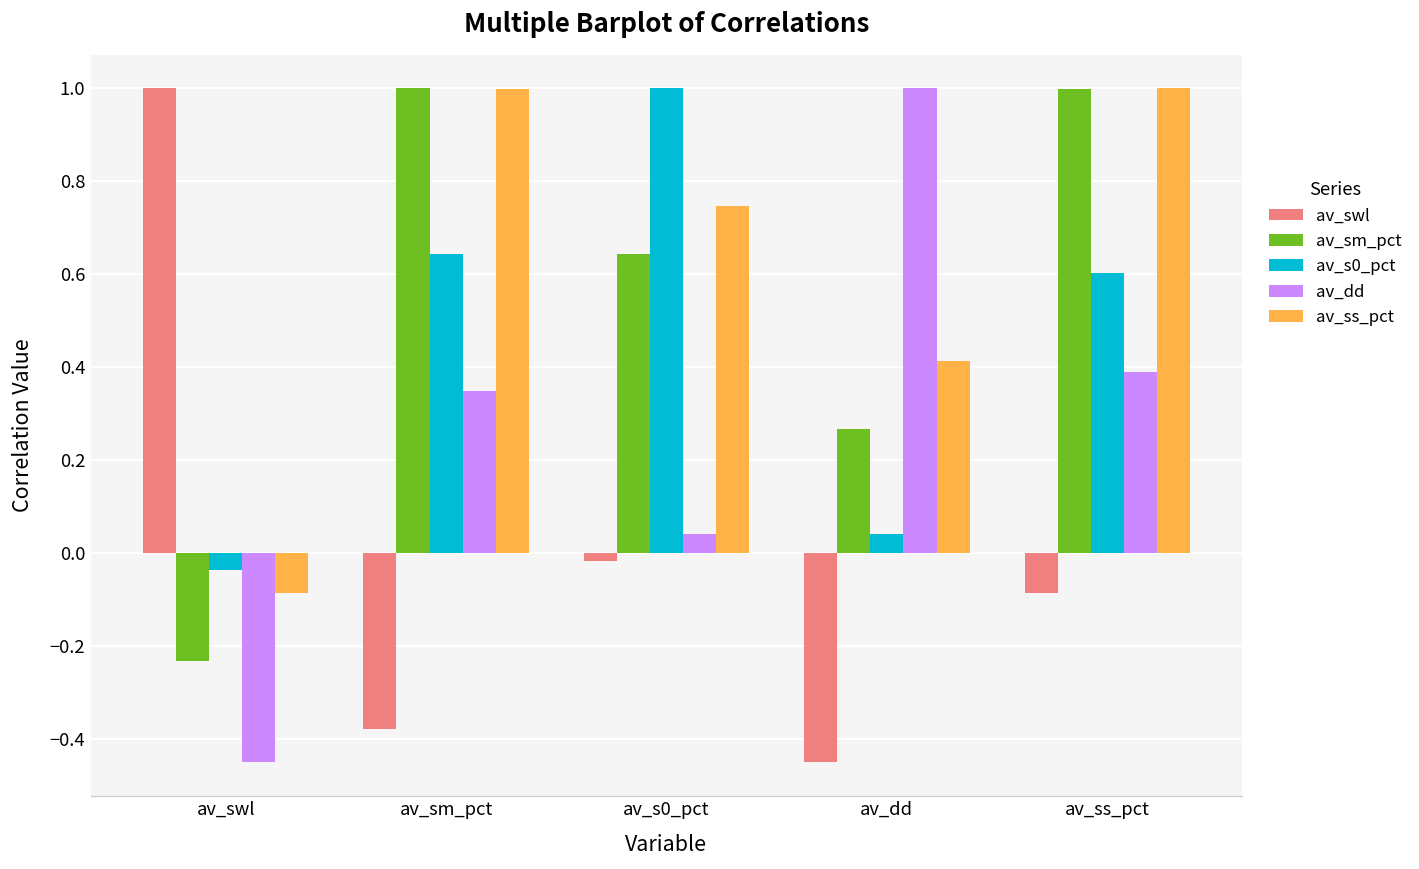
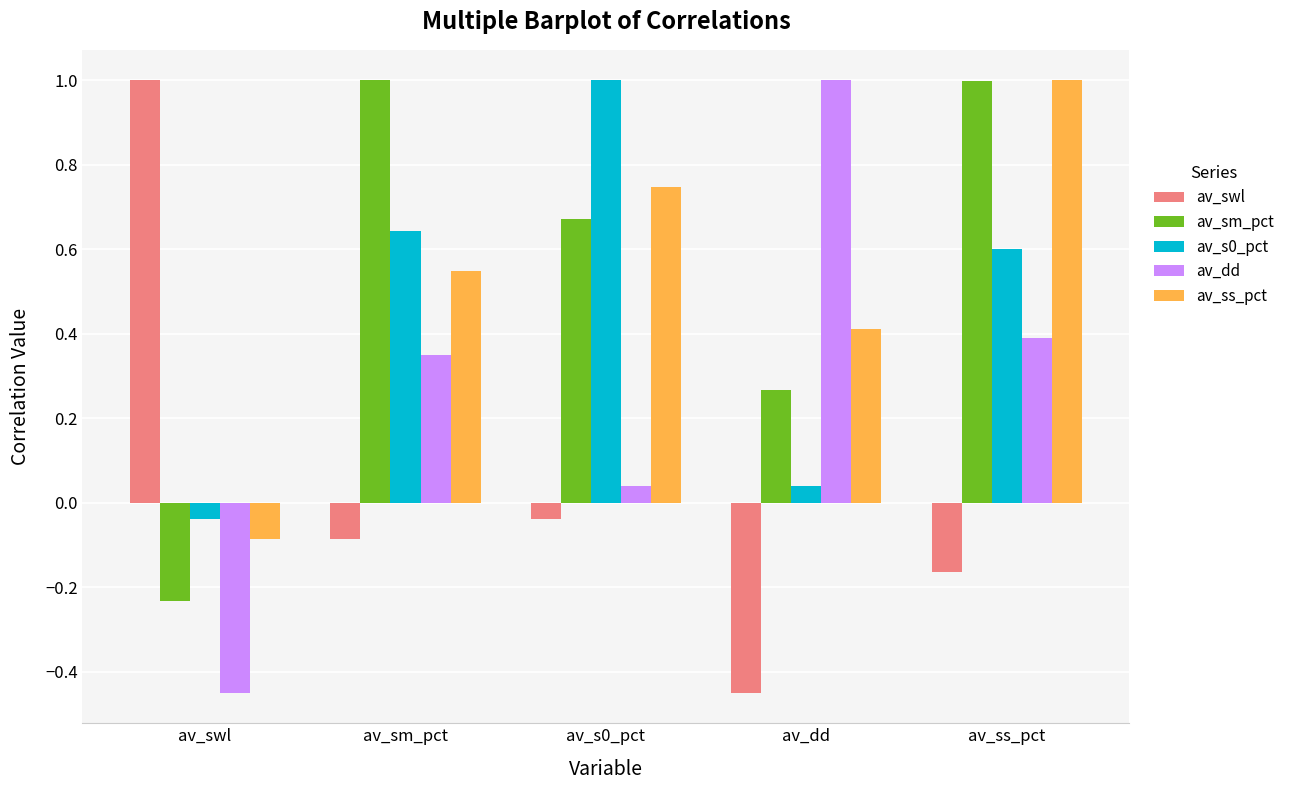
av_swl, av_sm_pct: -0.38 -> -0.09
av_ss_pct, av_sm_pct: 1.00 -> 0.55
av_swl, av_s0_pct: -0.02 -> -0.04
av_sm_pct, av_s0_pct: 0.64 -> 0.67
av_swl, av_ss_pct: -0.09 -> -0.16
